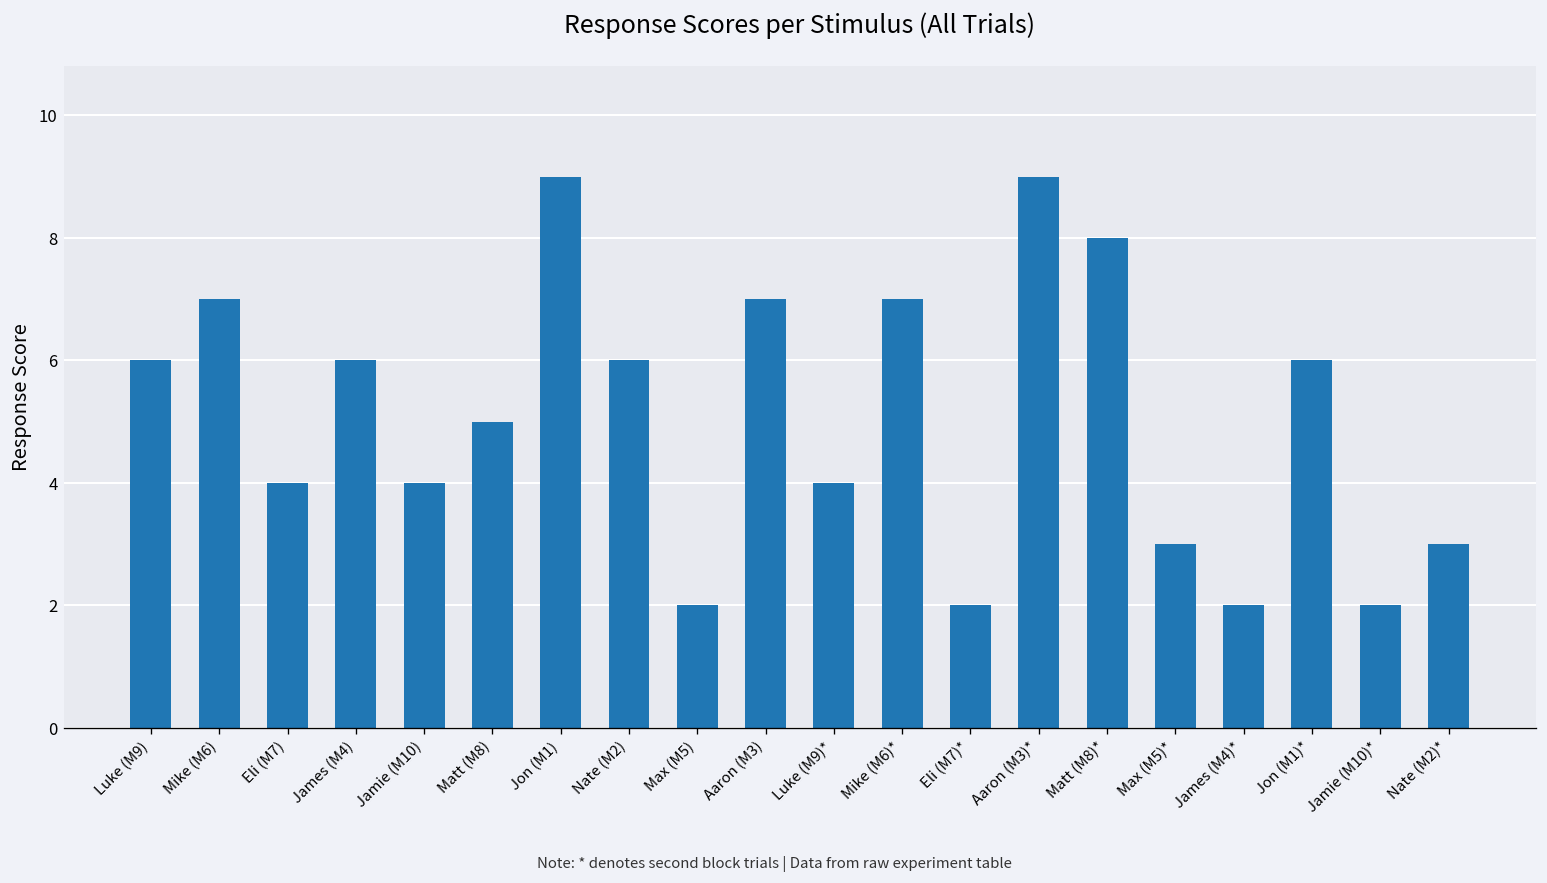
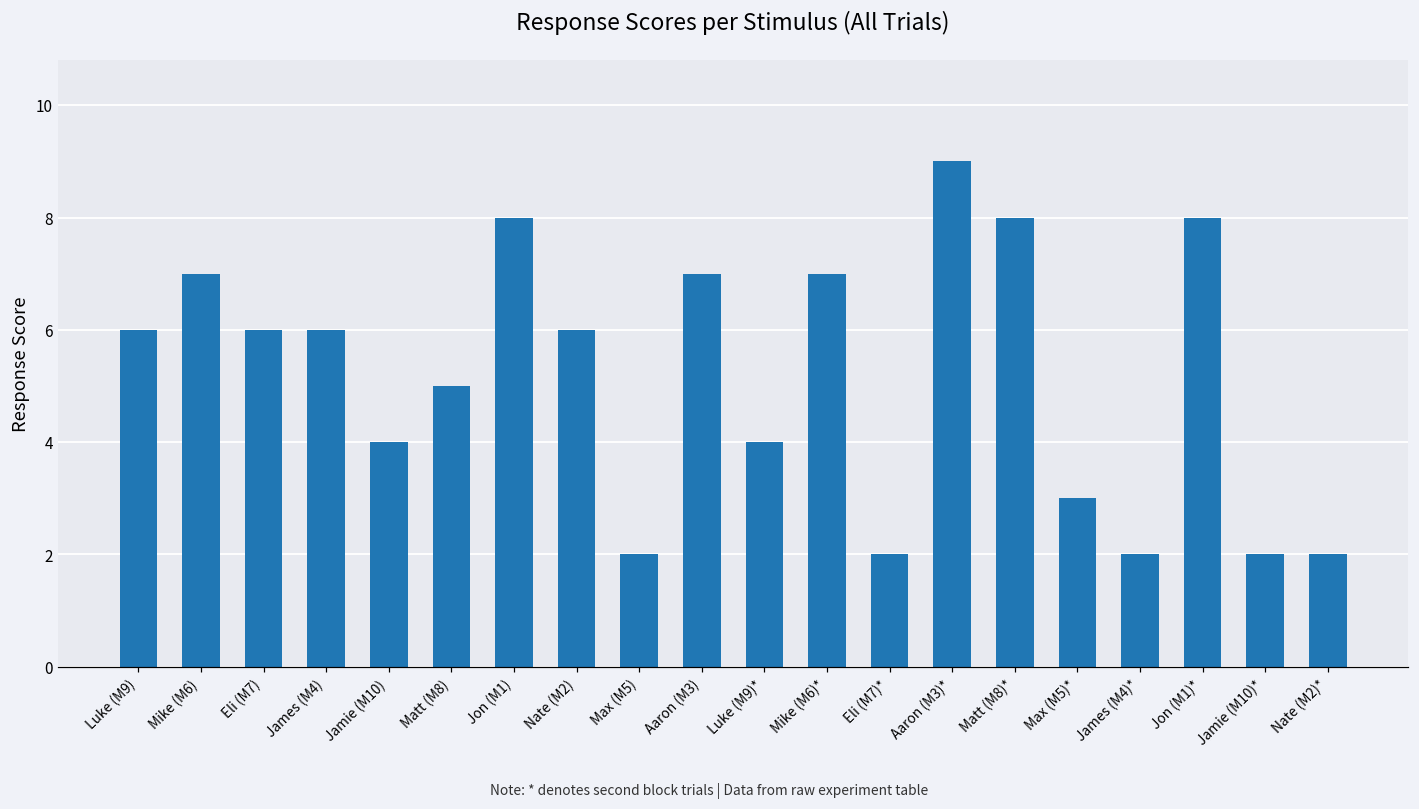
Eli (M7): 4 -> 6
Jon (M1): 9 -> 8
Jon (M1)*: 6 -> 8
Nate (M2)*: 3 -> 2
